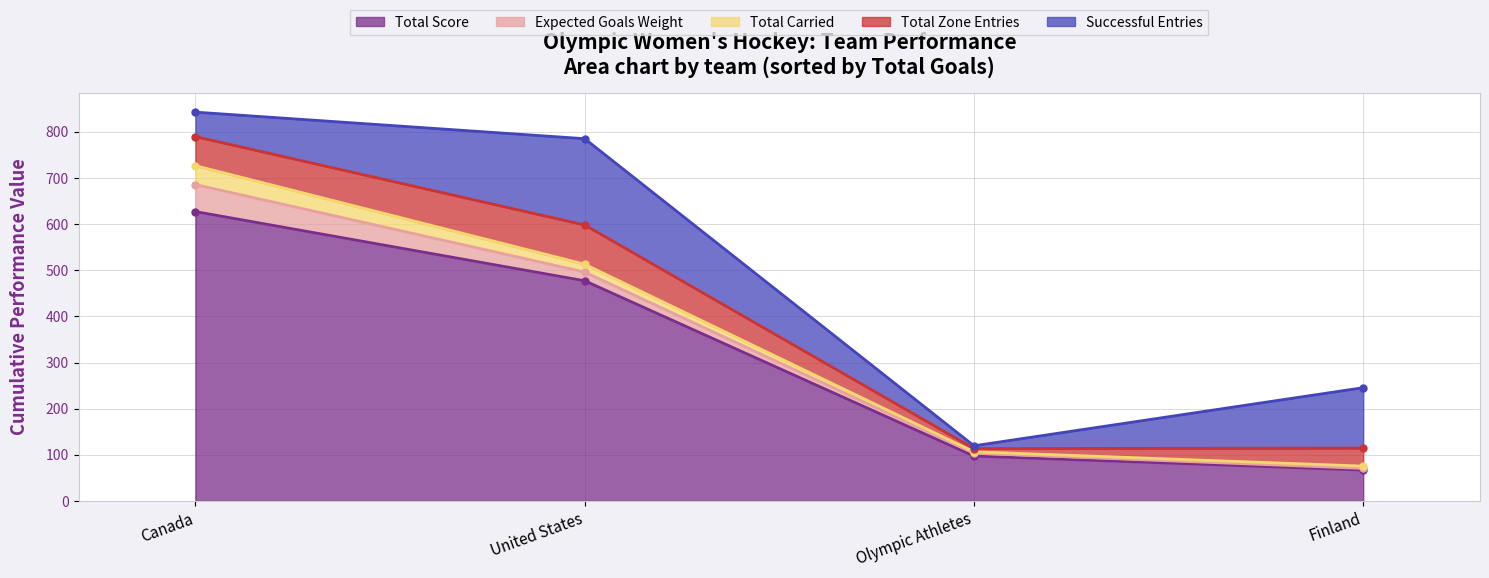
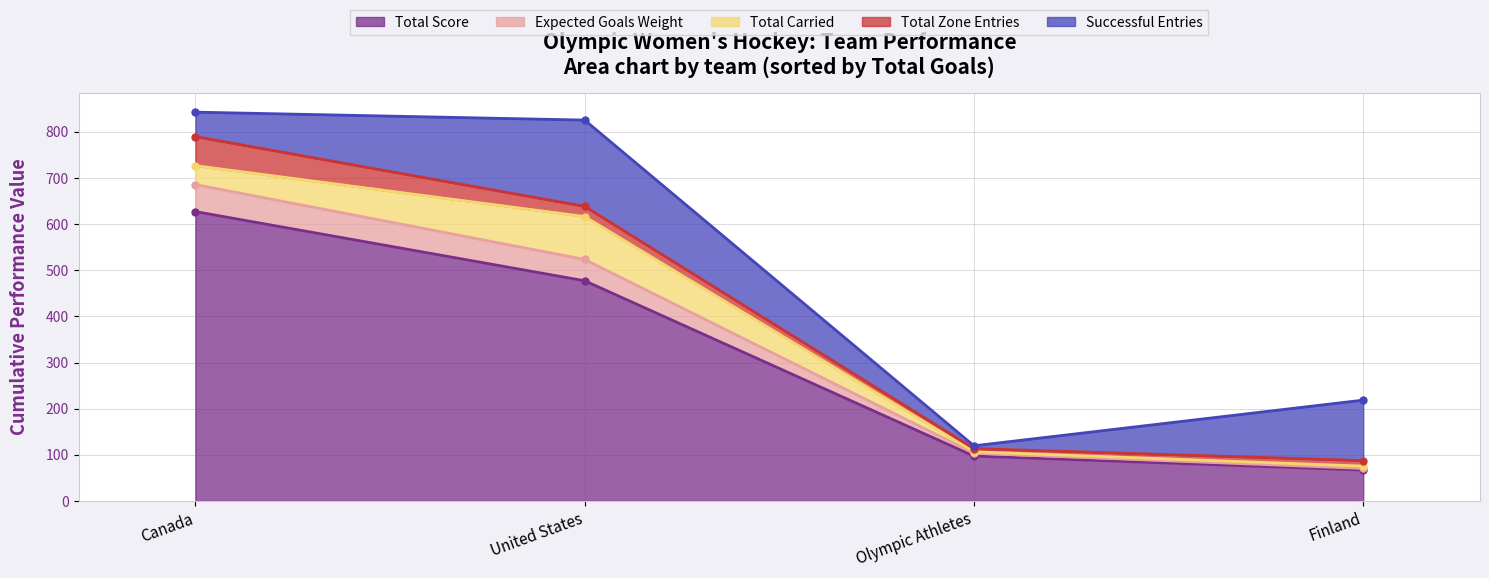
Expected Goals Weight, United States: 20 -> 50
Total Carried, United States: 20 -> 90
Total Zone Entries, United States: 90 -> 20
Total Zone Entries, Finland: 40 -> 10
